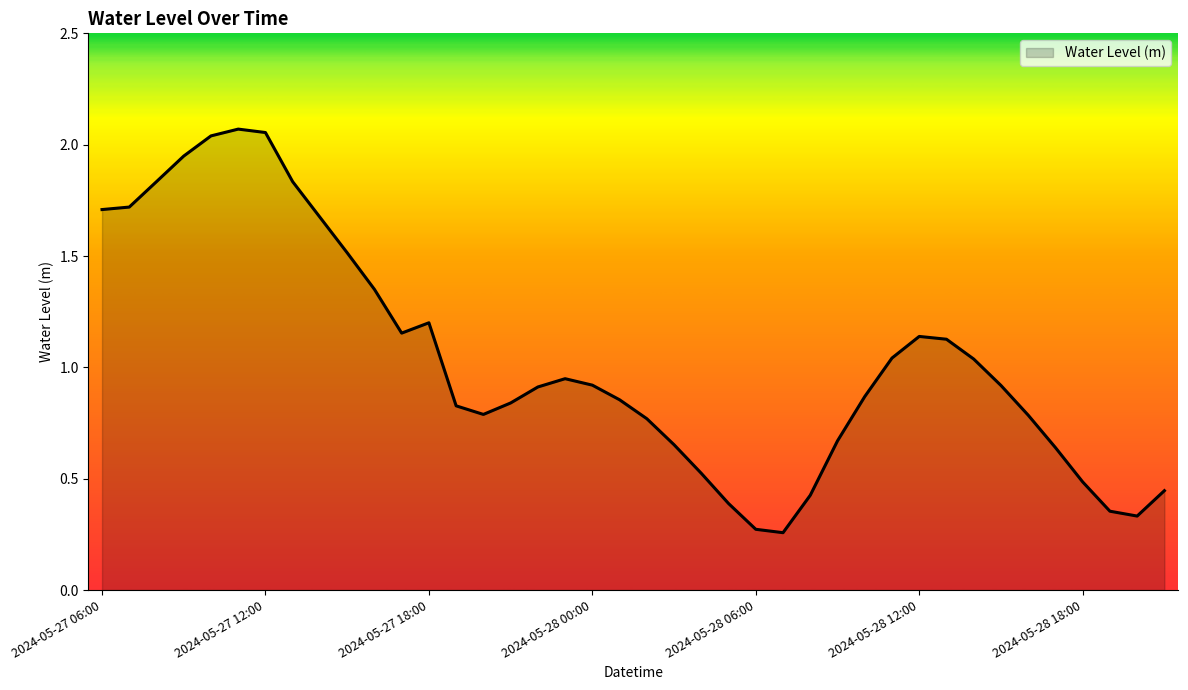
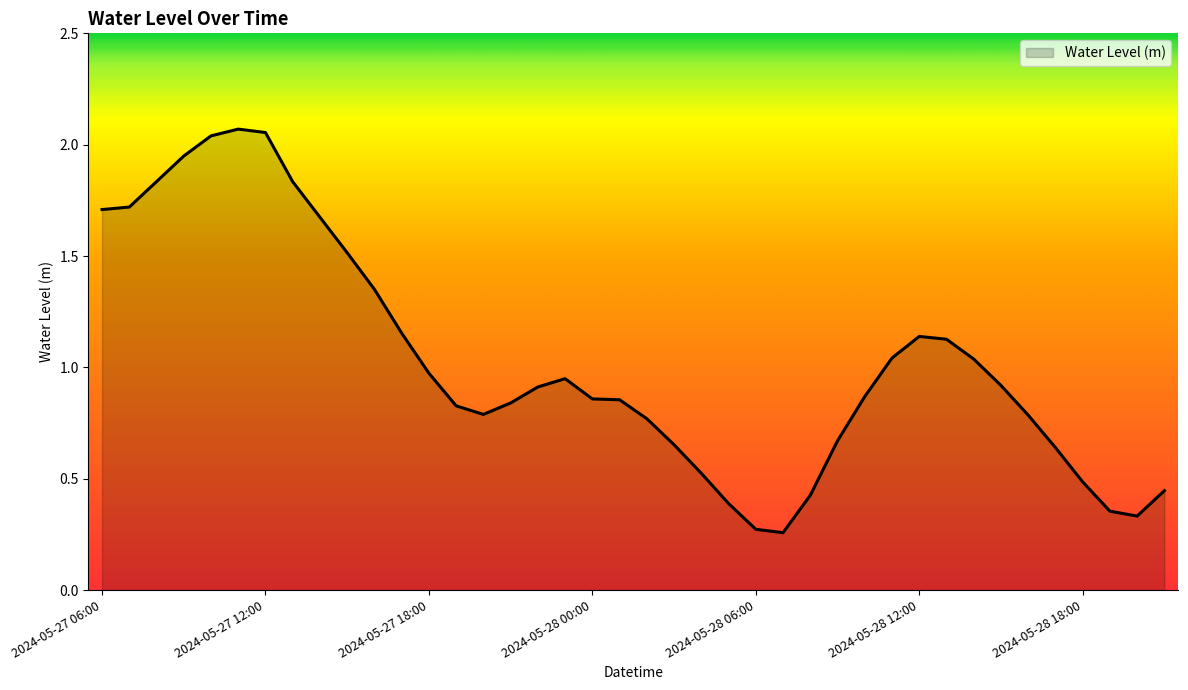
2024-05-27 18:00: 1.20 -> 0.97
2024-05-28 00:00: 0.92 -> 0.86
